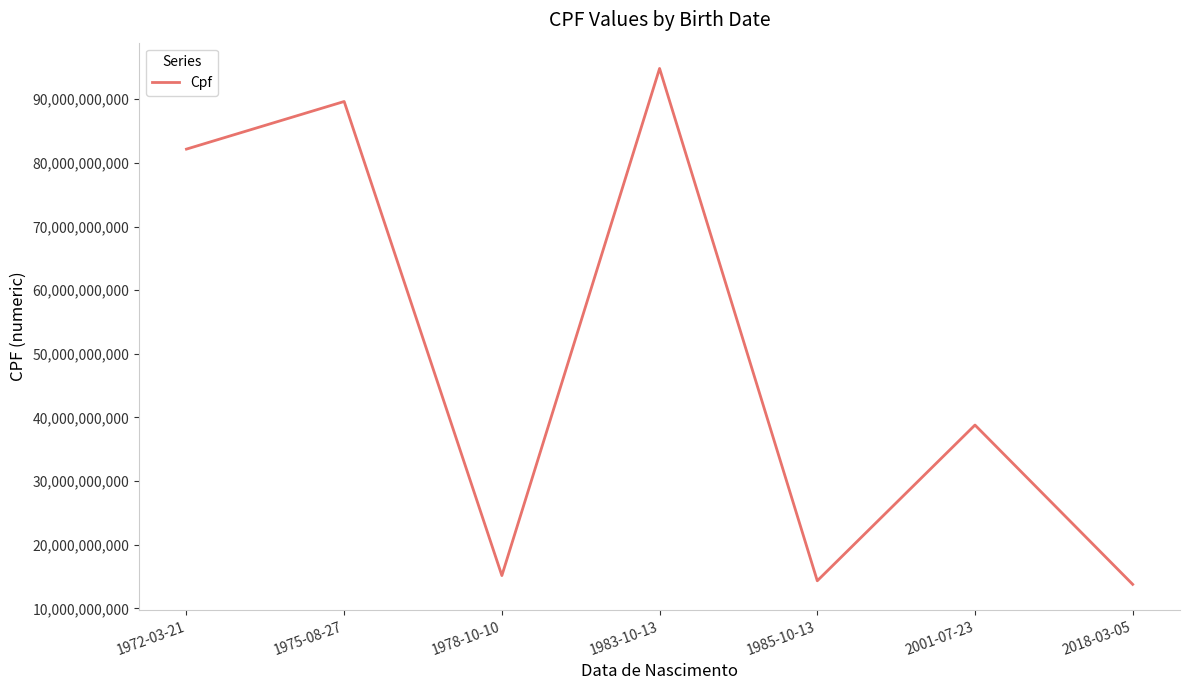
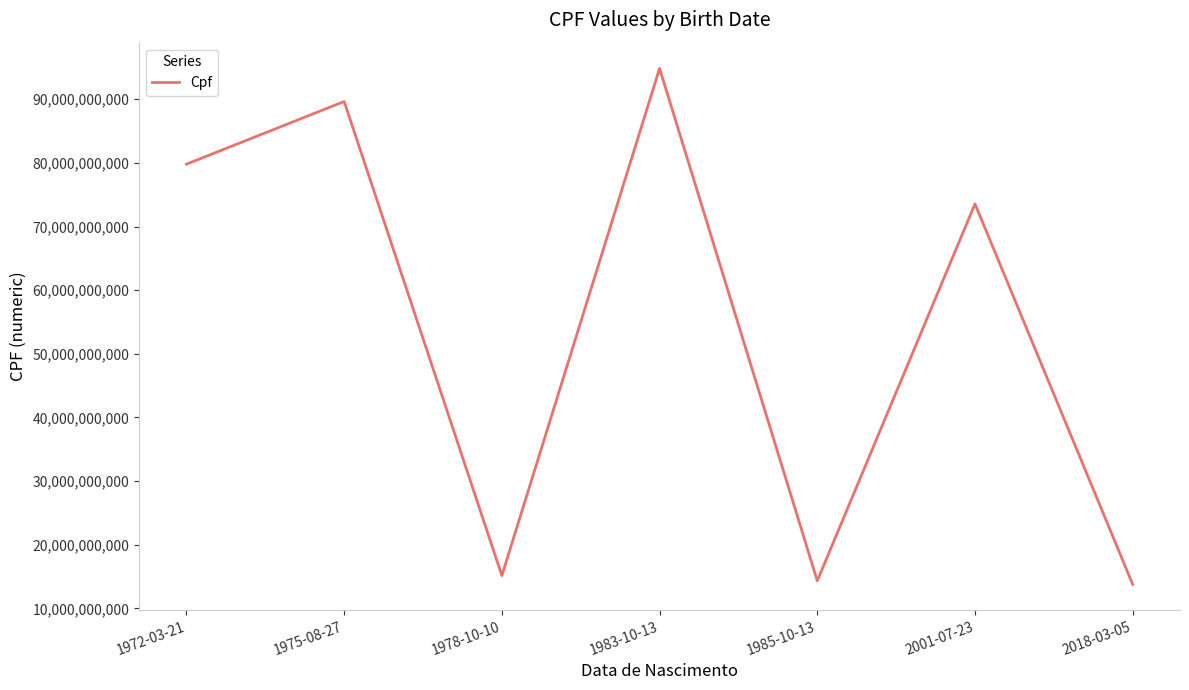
1972-03-21: 82,000,000,000 -> 80,000,000,000
2001-07-23: 39,000,000,000 -> 74,000,000,000
